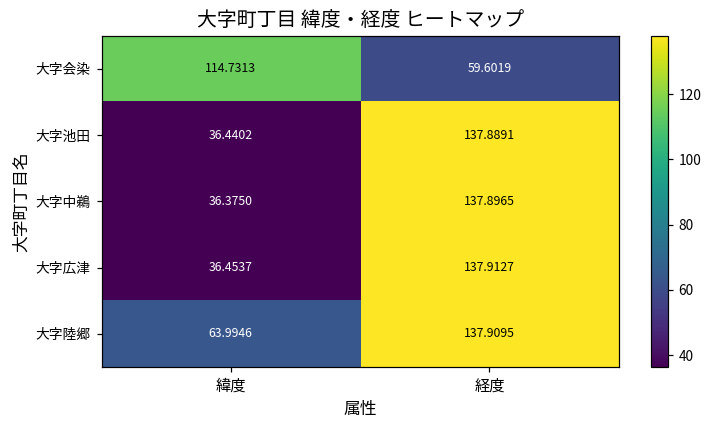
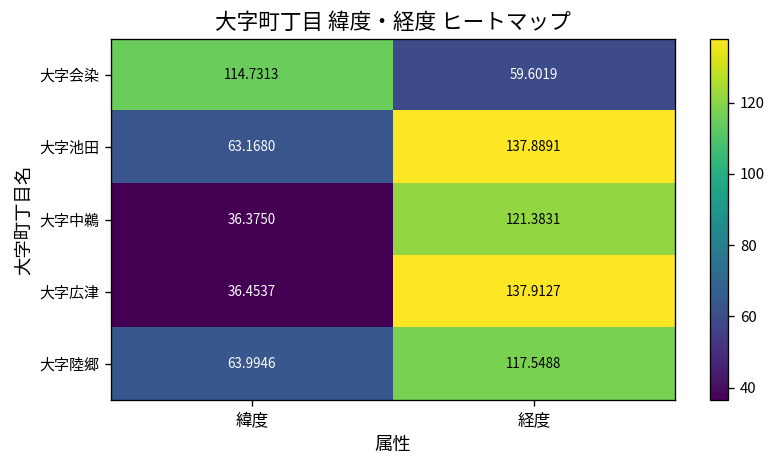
大字池田, 緯度: 36.4402 -> 63.1680
大字中鵜, 経度: 137.8965 -> 121.3831
大字陸郷, 経度: 137.9095 -> 117.5488
